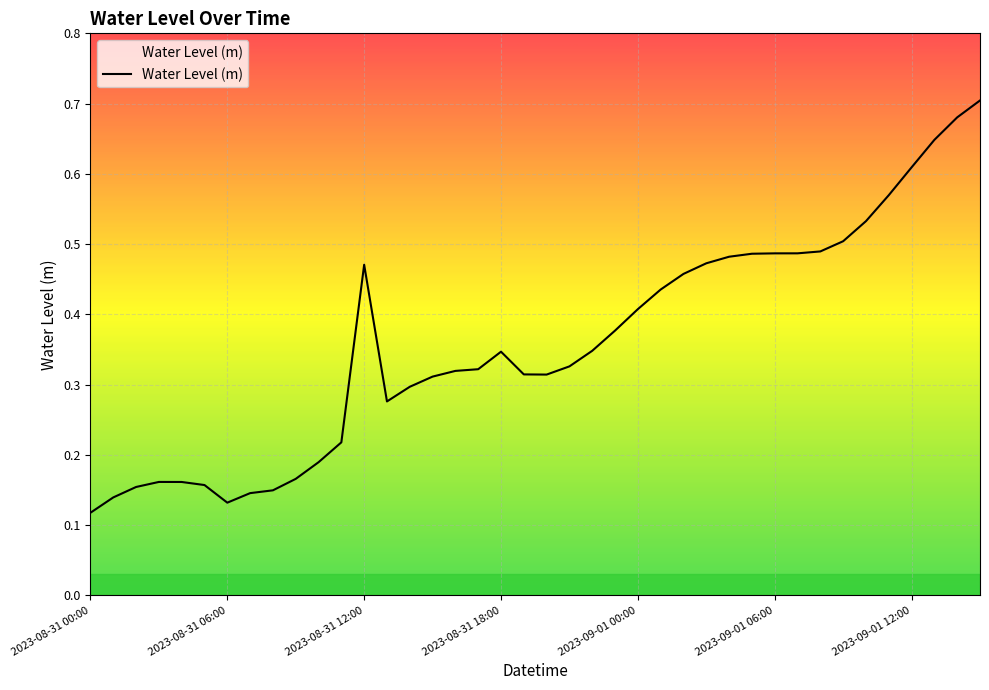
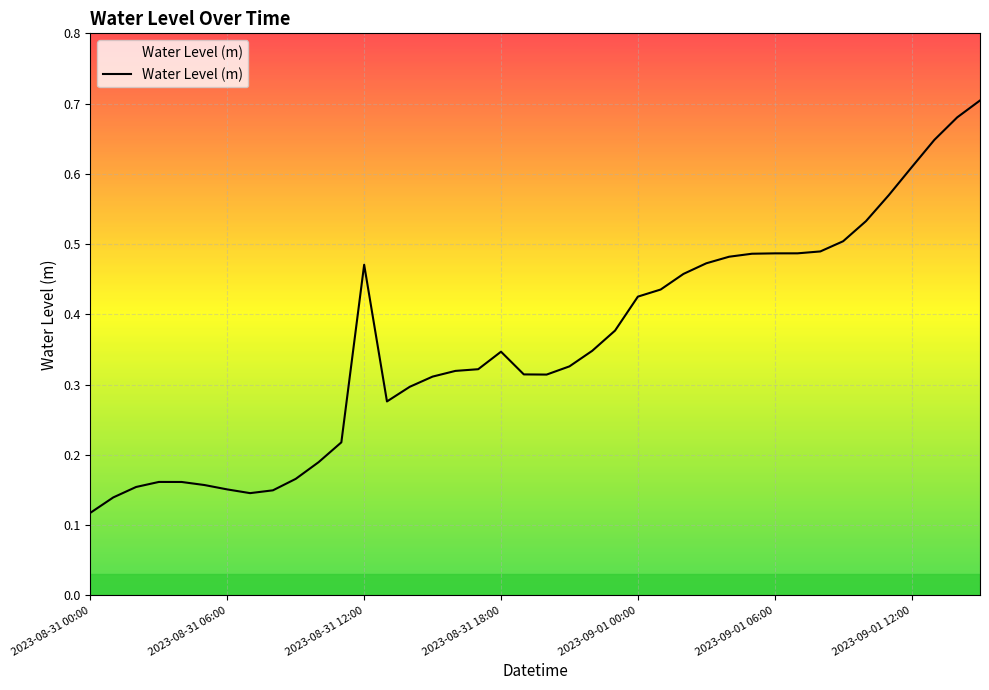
2023-08-31 06:00: 0.13 -> 0.15
2023-09-01 00:00: 0.41 -> 0.43
